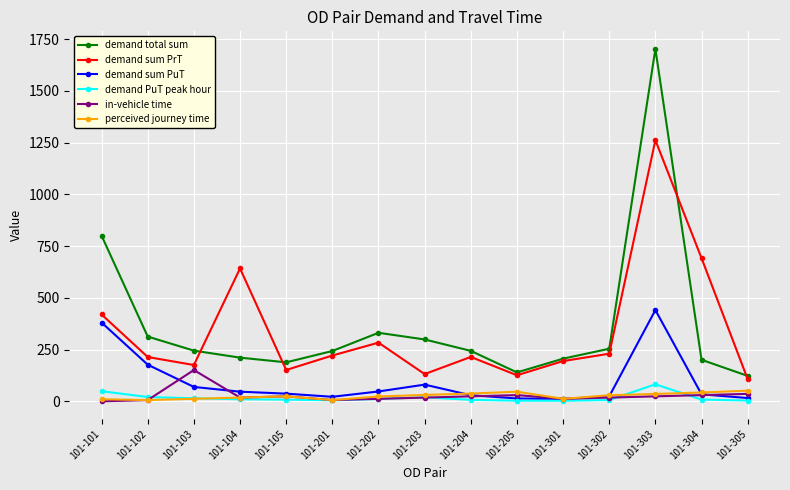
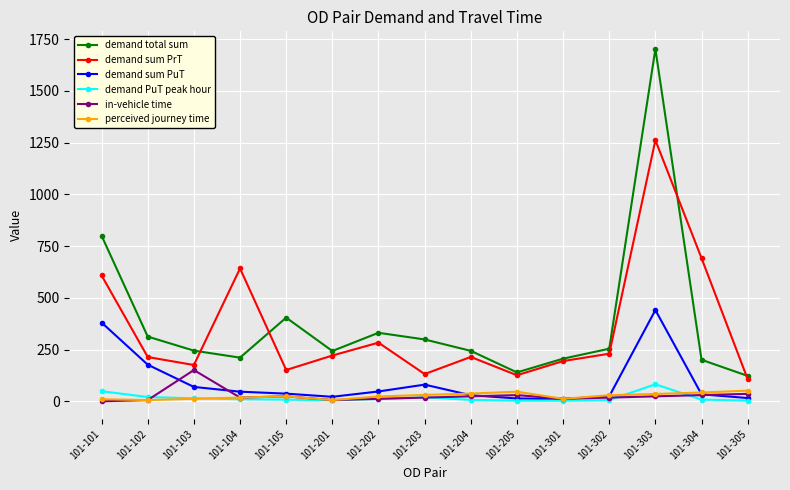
demand sum PrT, 101-101: 420 -> 610
demand total sum, 101-105: 190 -> 400
